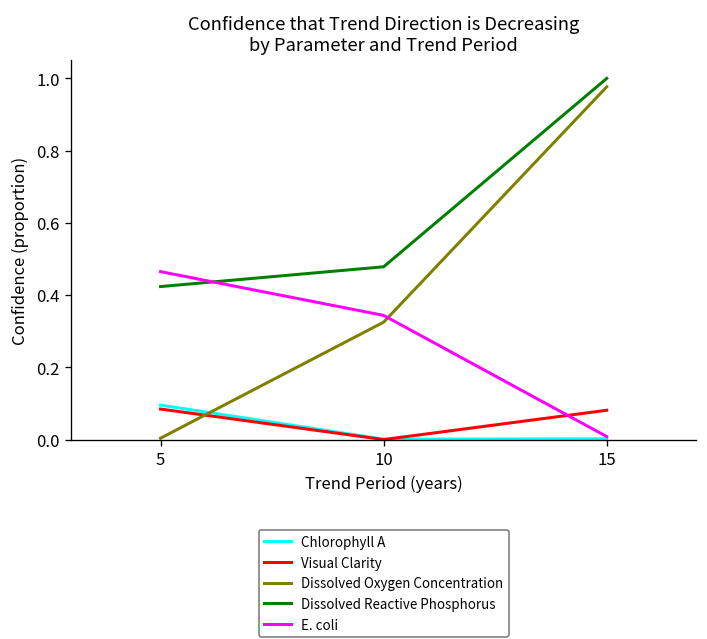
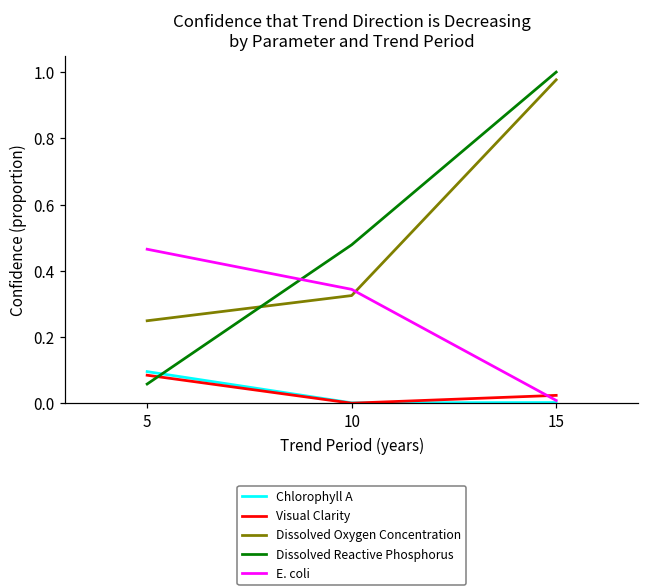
Dissolved Oxygen Concentration, 5: 0.00 -> 0.25
Dissolved Reactive Phosphorus, 5: 0.42 -> 0.06
Visual Clarity, 15: 0.08 -> 0.02
